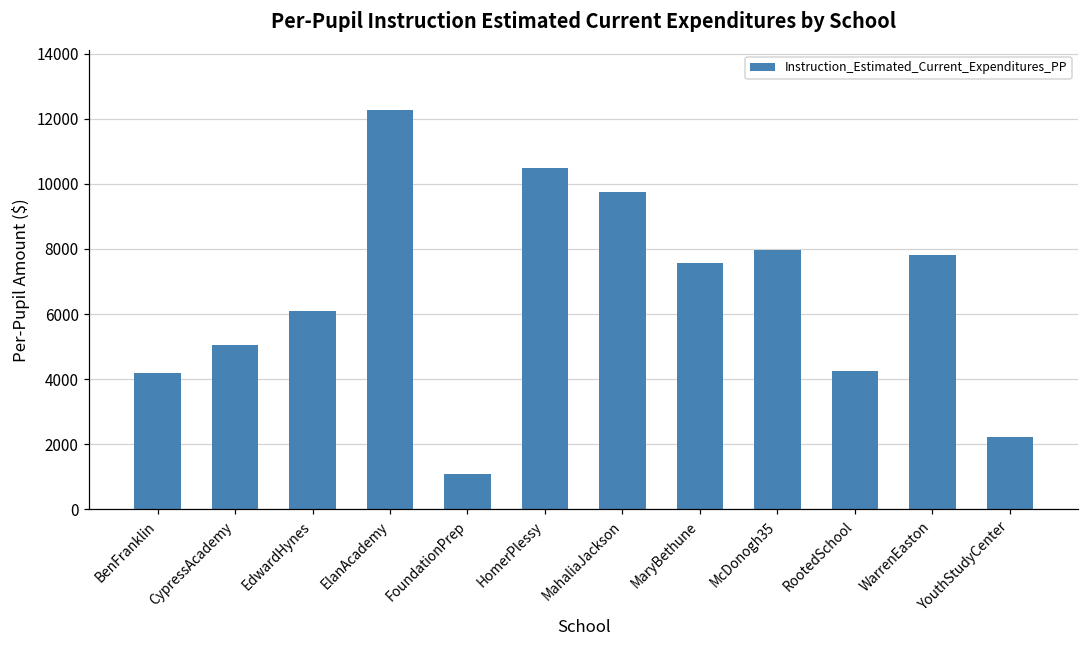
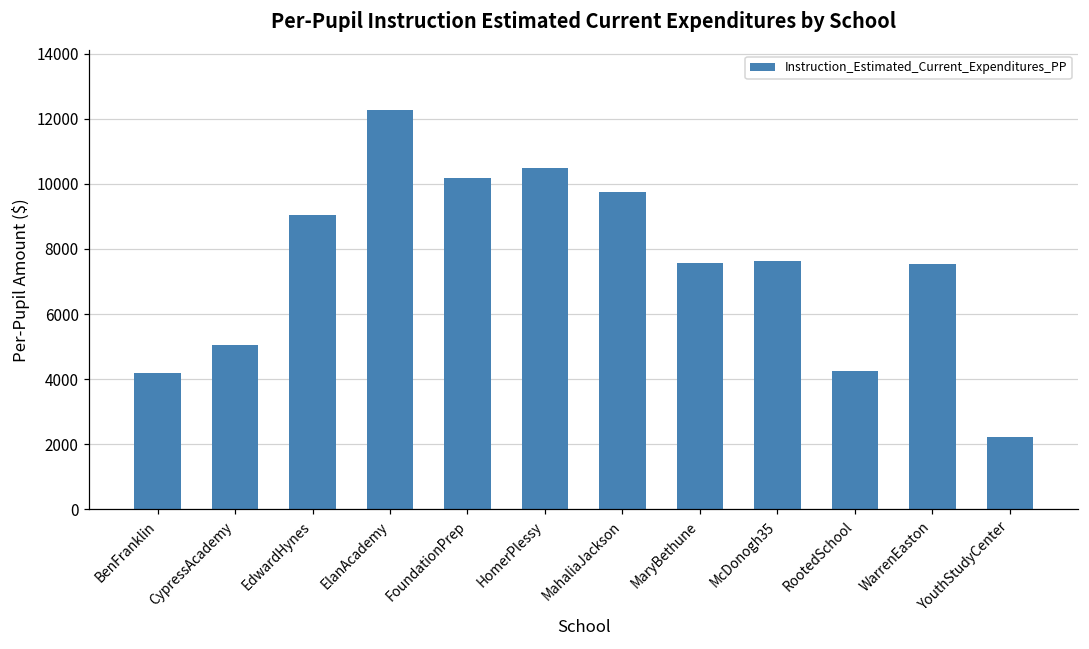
EdwardHynes: 6100 -> 9100
FoundationPrep: 1100 -> 10200
McDonogh35: 8000 -> 7600
WarrenEaston: 7800 -> 7500
